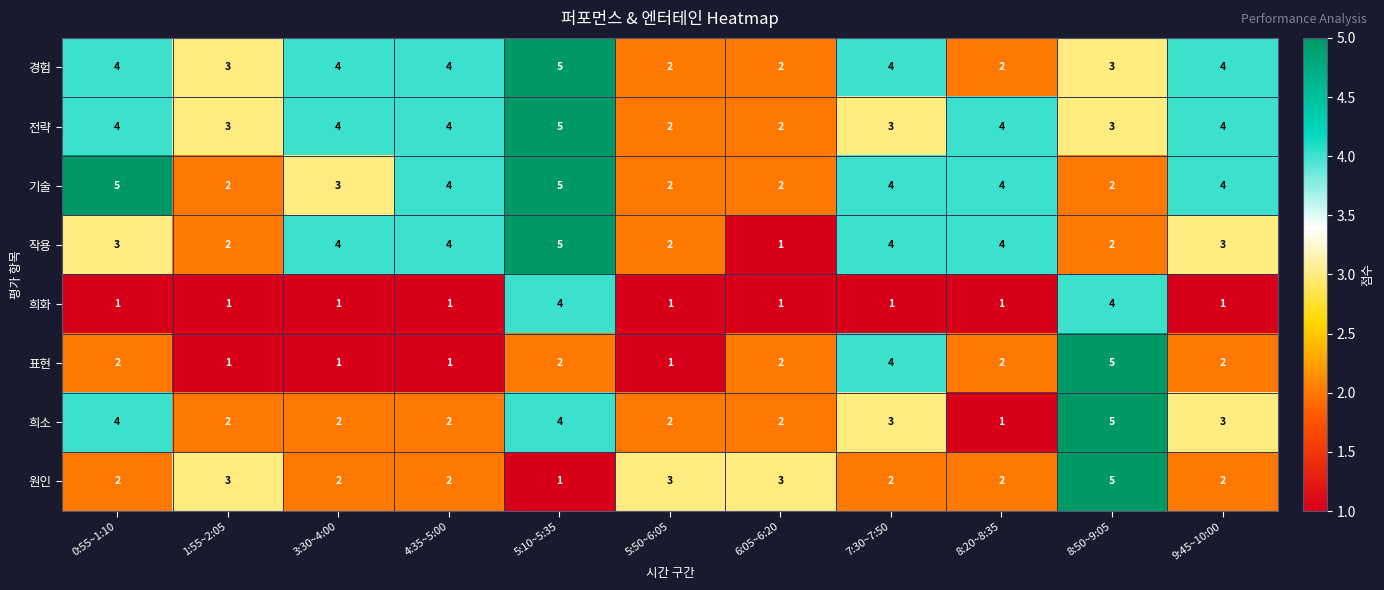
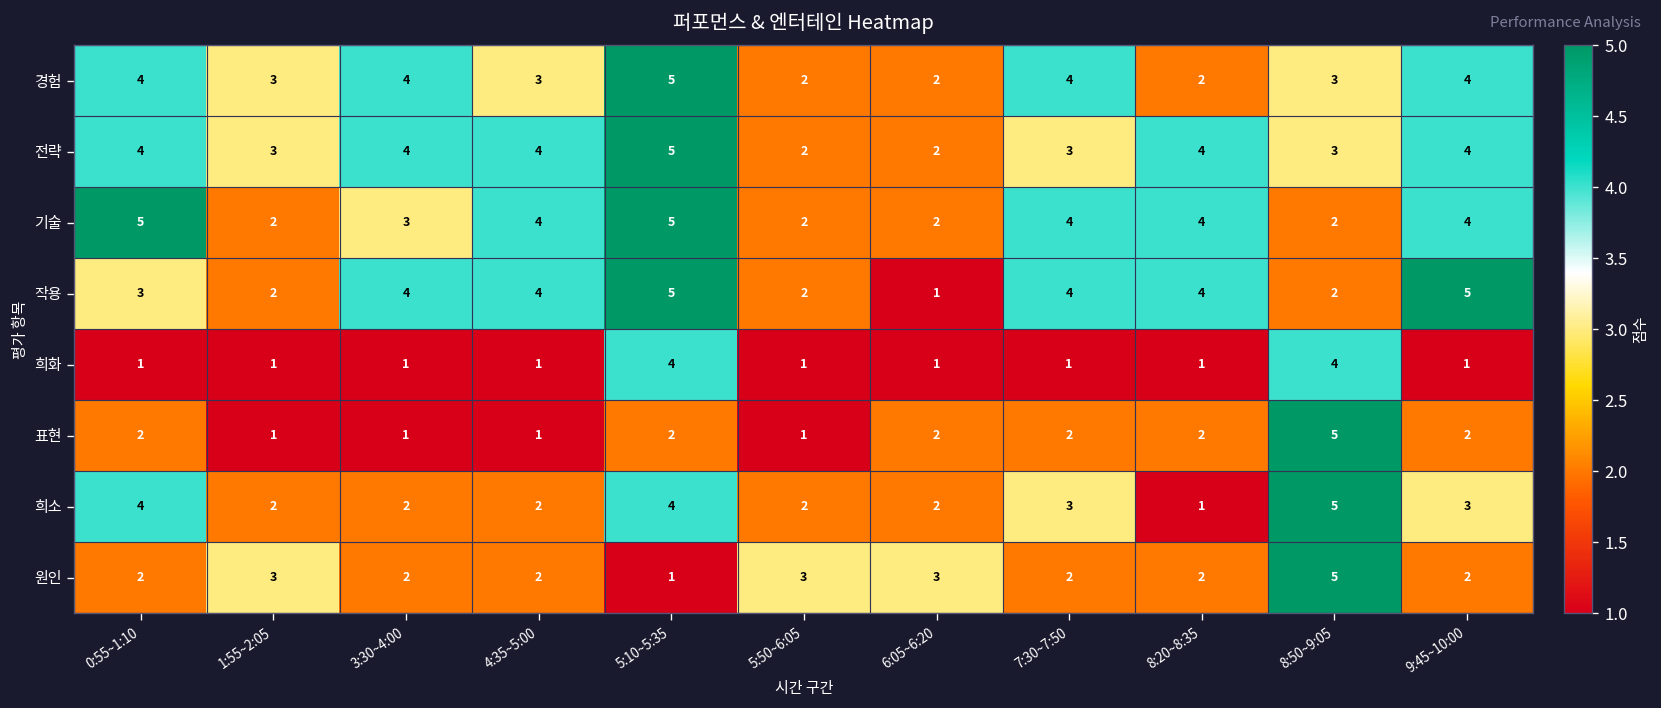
경험, 4:35~5:00: 4 -> 3
작용, 9:45~10:00: 3 -> 5
표현, 7:30~7:50: 4 -> 2
